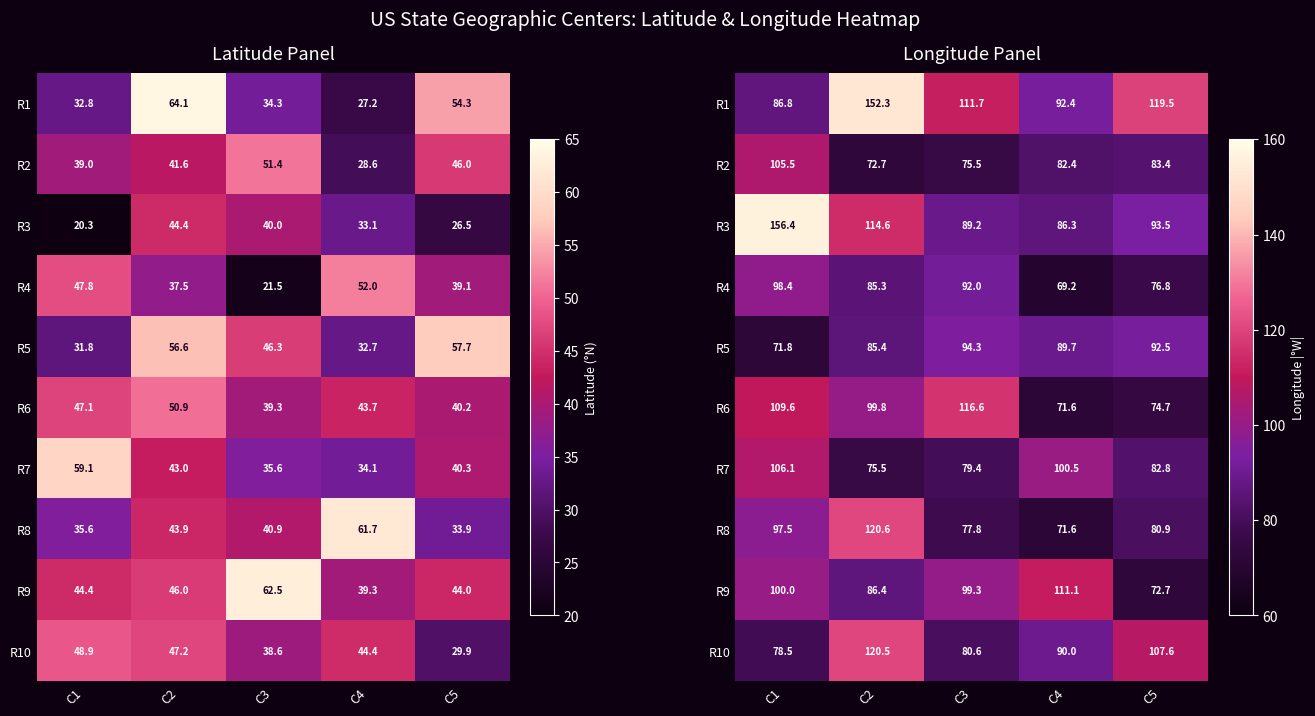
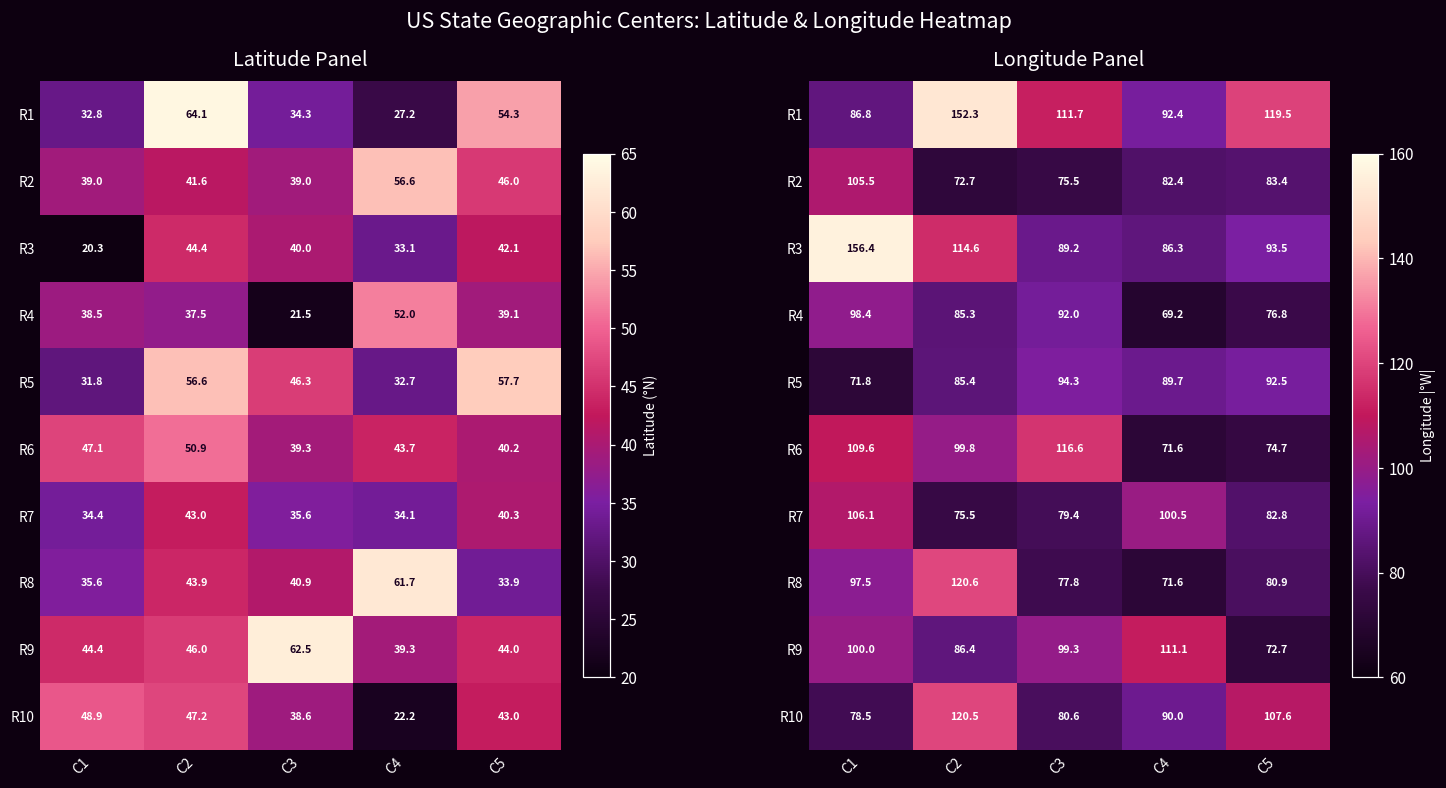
Latitude Panel, R2, C3: 51.4 -> 39.0
Latitude Panel, R2, C4: 28.6 -> 56.6
Latitude Panel, R3, C5: 26.5 -> 42.1
Latitude Panel, R4, C1: 47.8 -> 38.5
Latitude Panel, R7, C1: 59.1 -> 34.4
Latitude Panel, R10, C4: 44.4 -> 22.2
Latitude Panel, R10, C5: 29.9 -> 43.0
